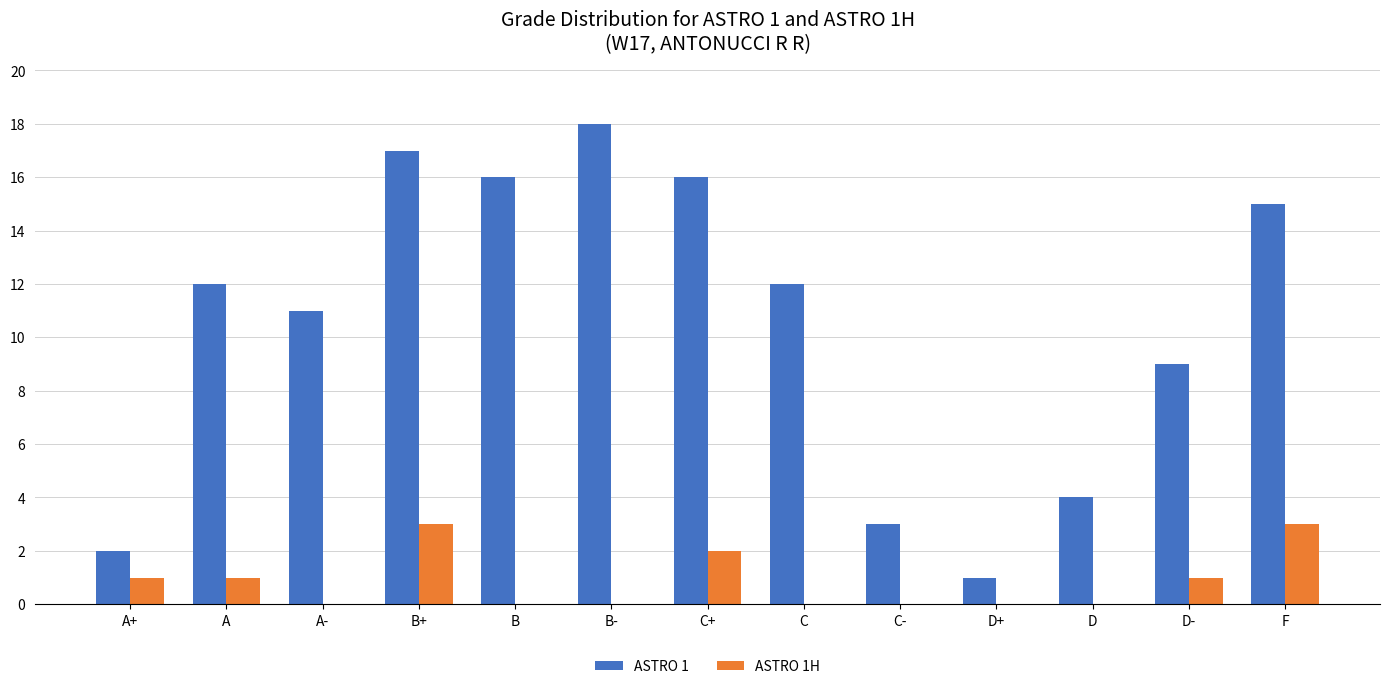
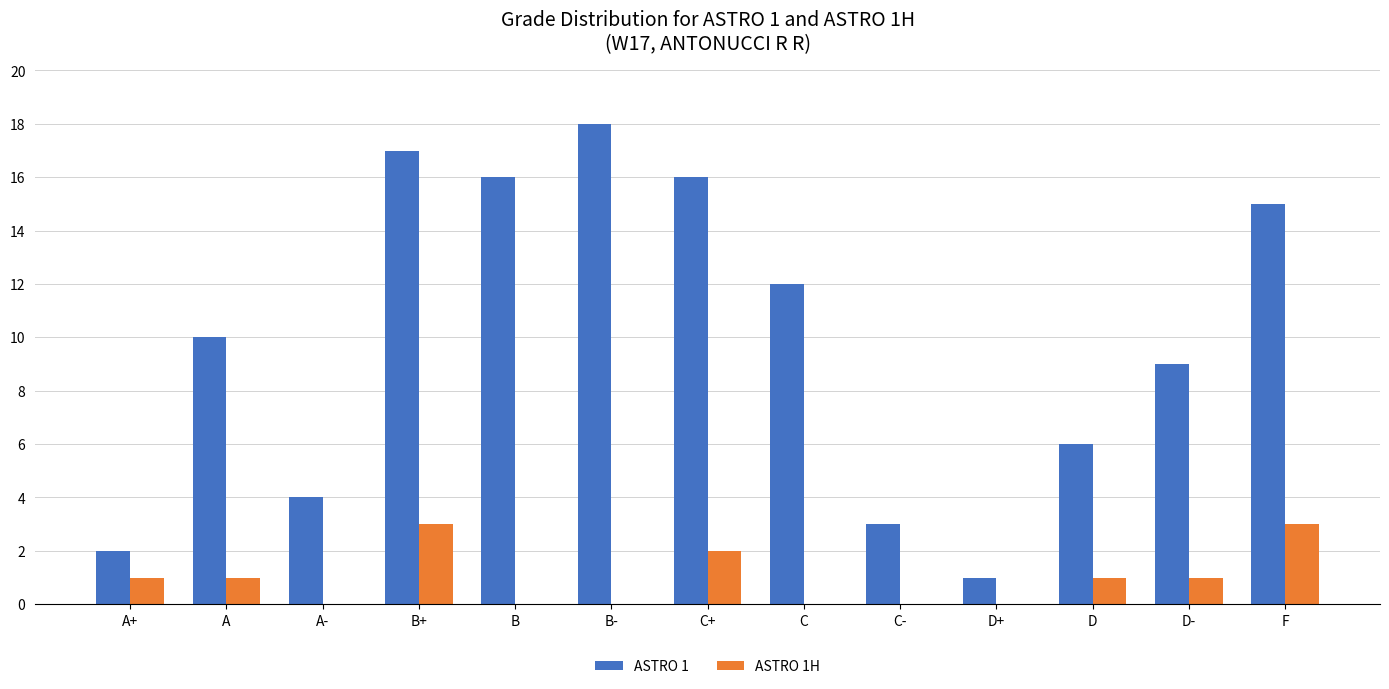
ASTRO 1, A: 12 -> 10
ASTRO 1, A-: 11 -> 4
ASTRO 1, D: 4 -> 6
ASTRO 1H, D: 0 -> 1
